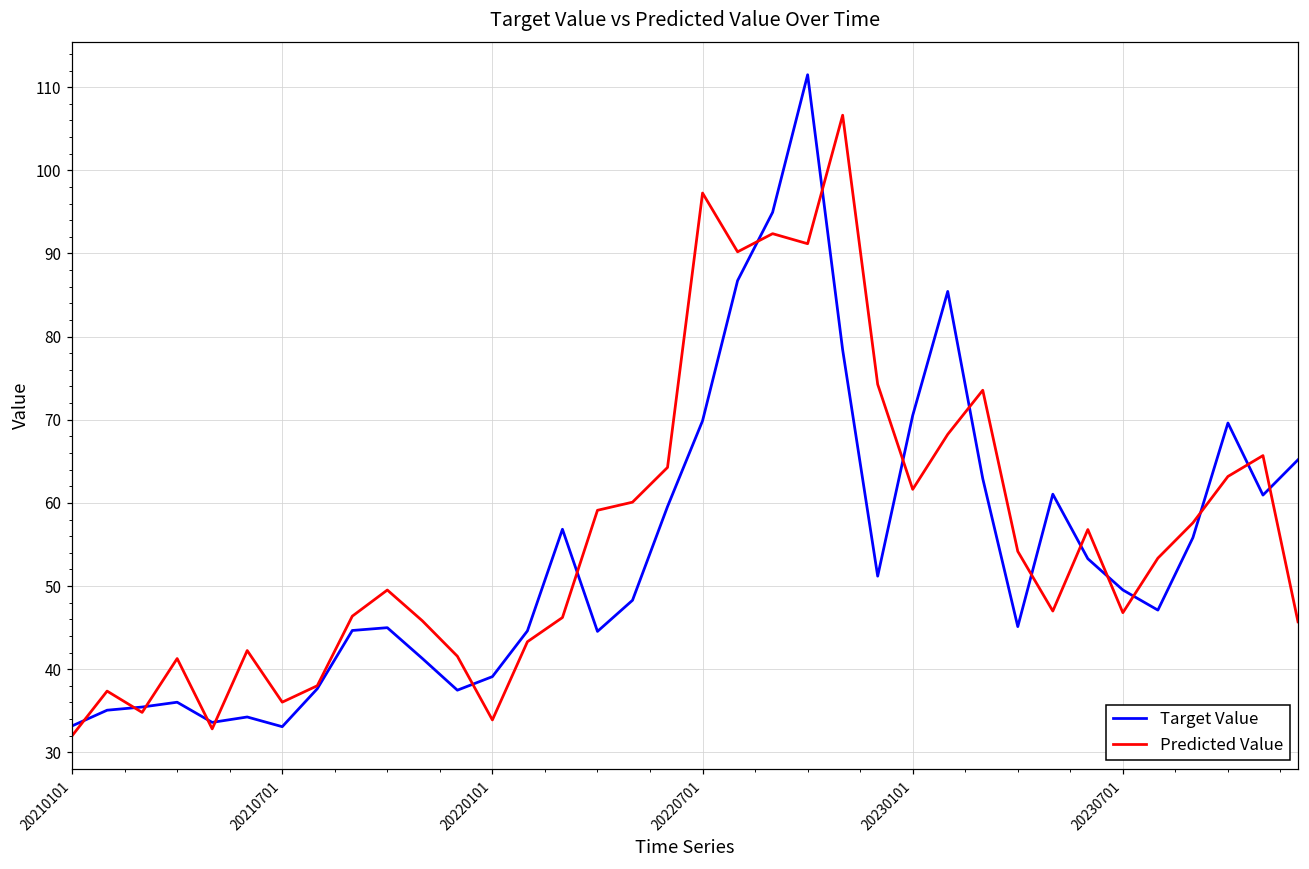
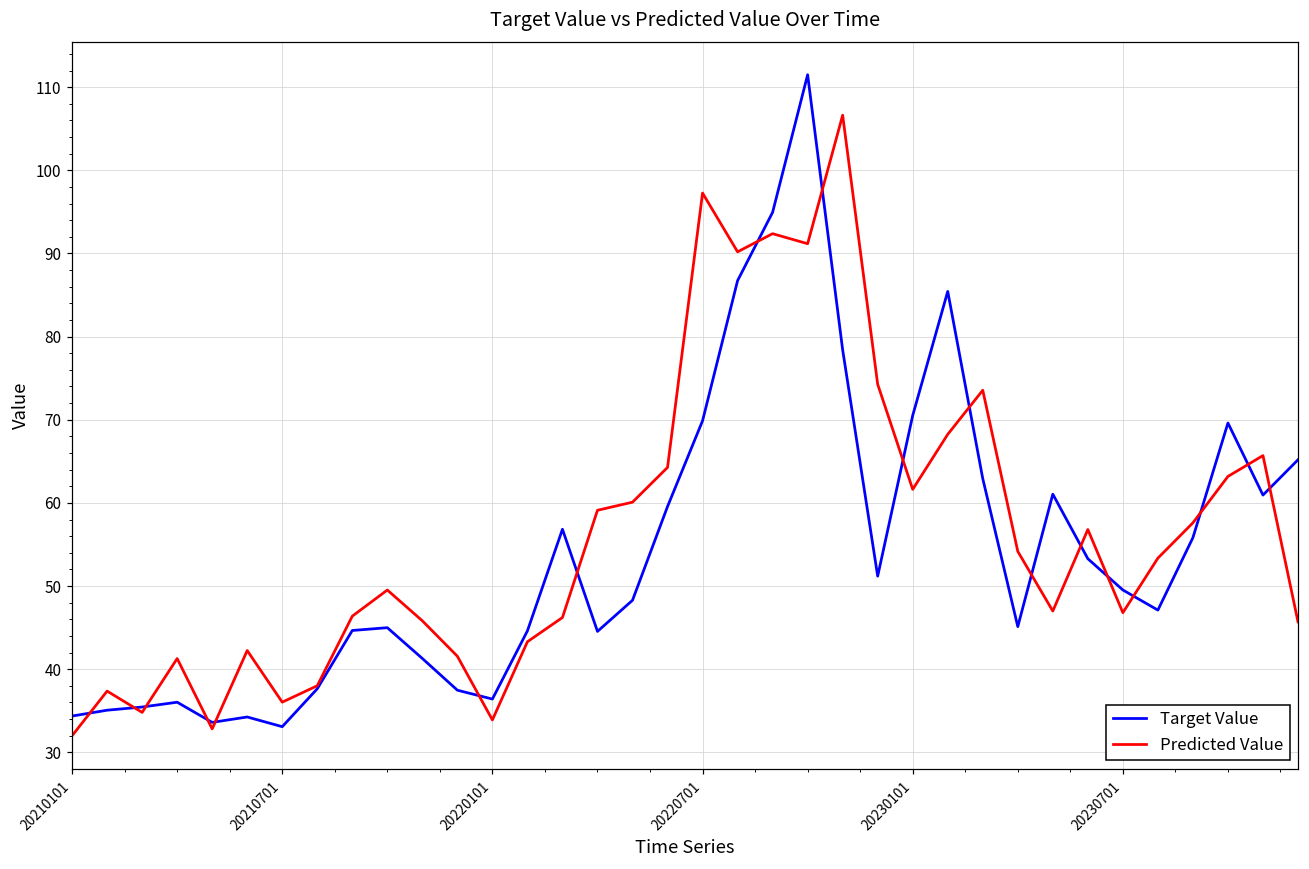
Target Value, 20210101: 33 -> 34
Target Value, 20220101: 39 -> 36
